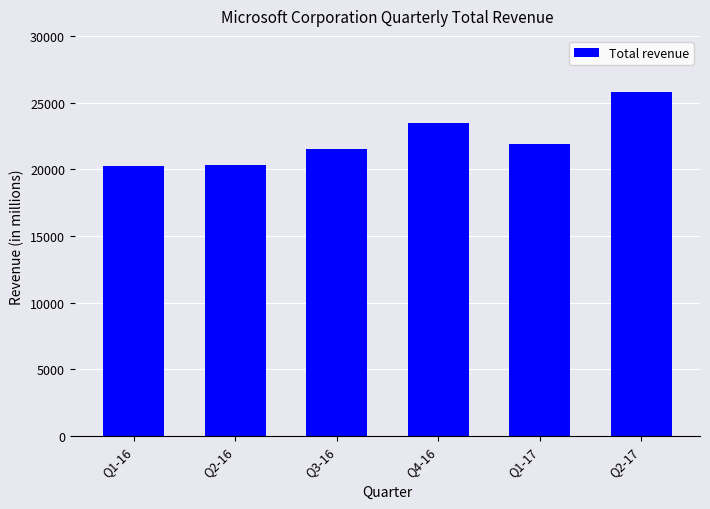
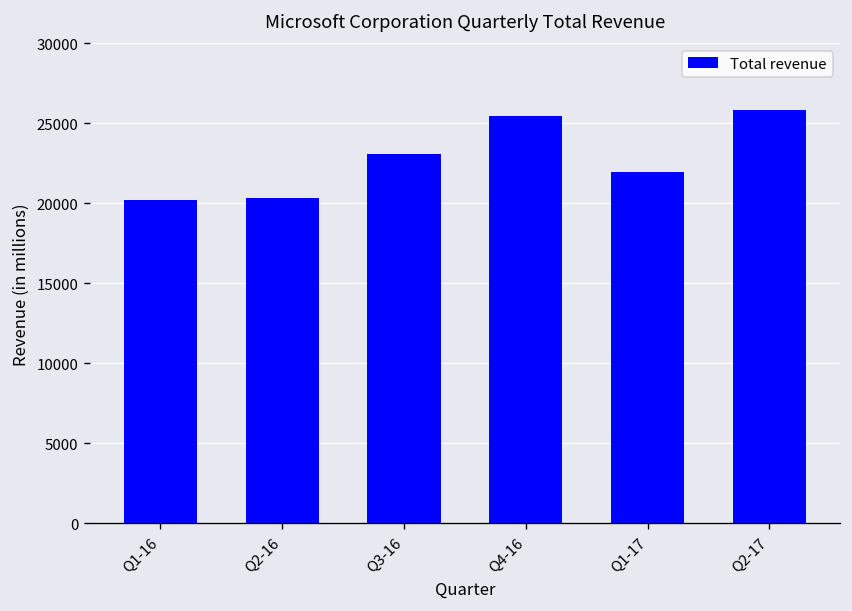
Q3-16: 21500 -> 23100
Q4-16: 23500 -> 25400
